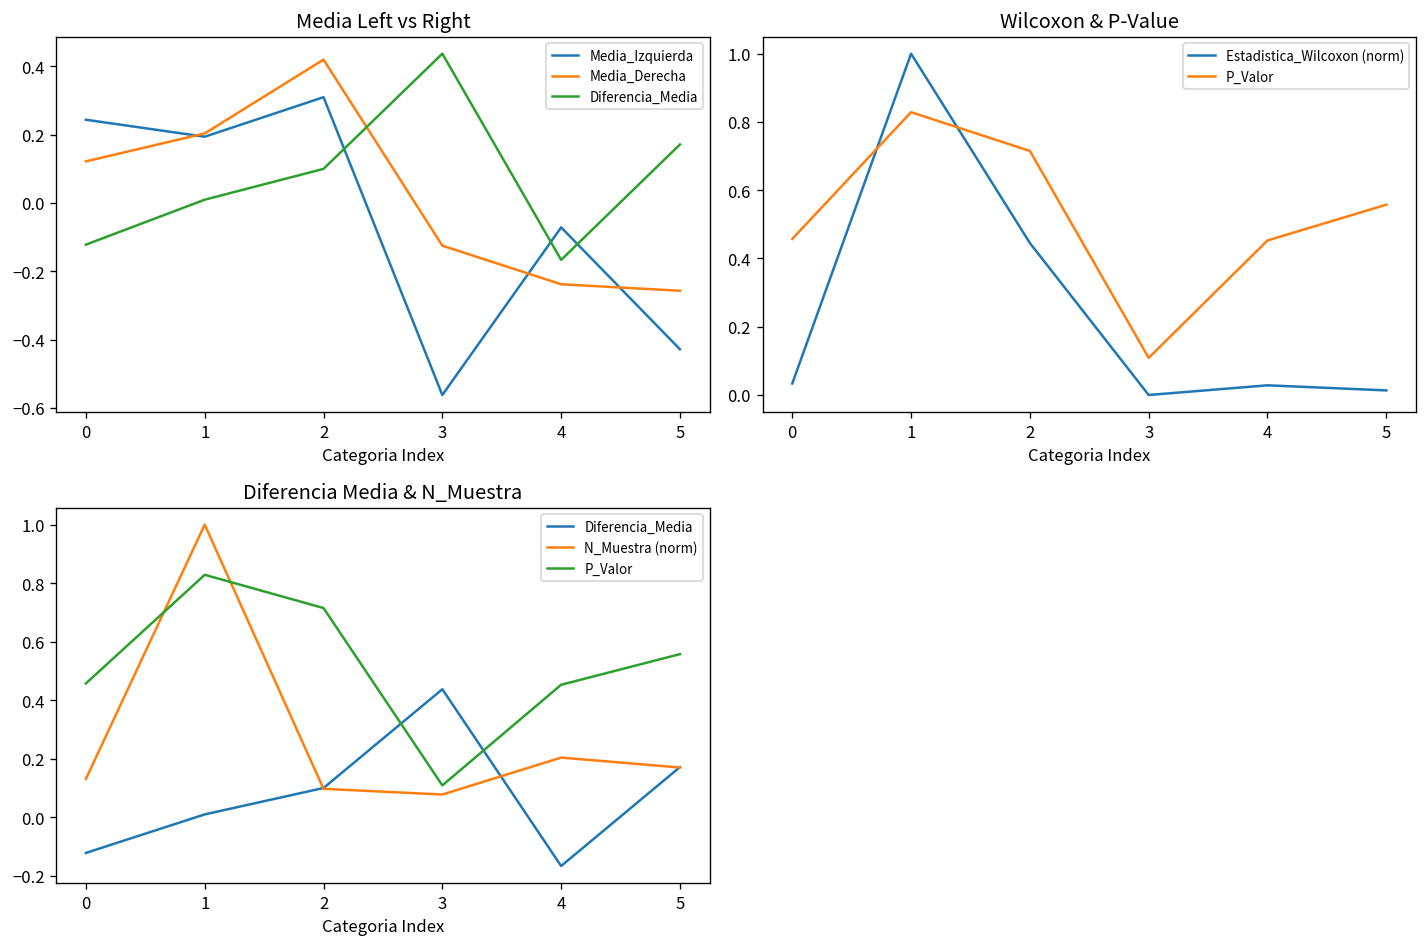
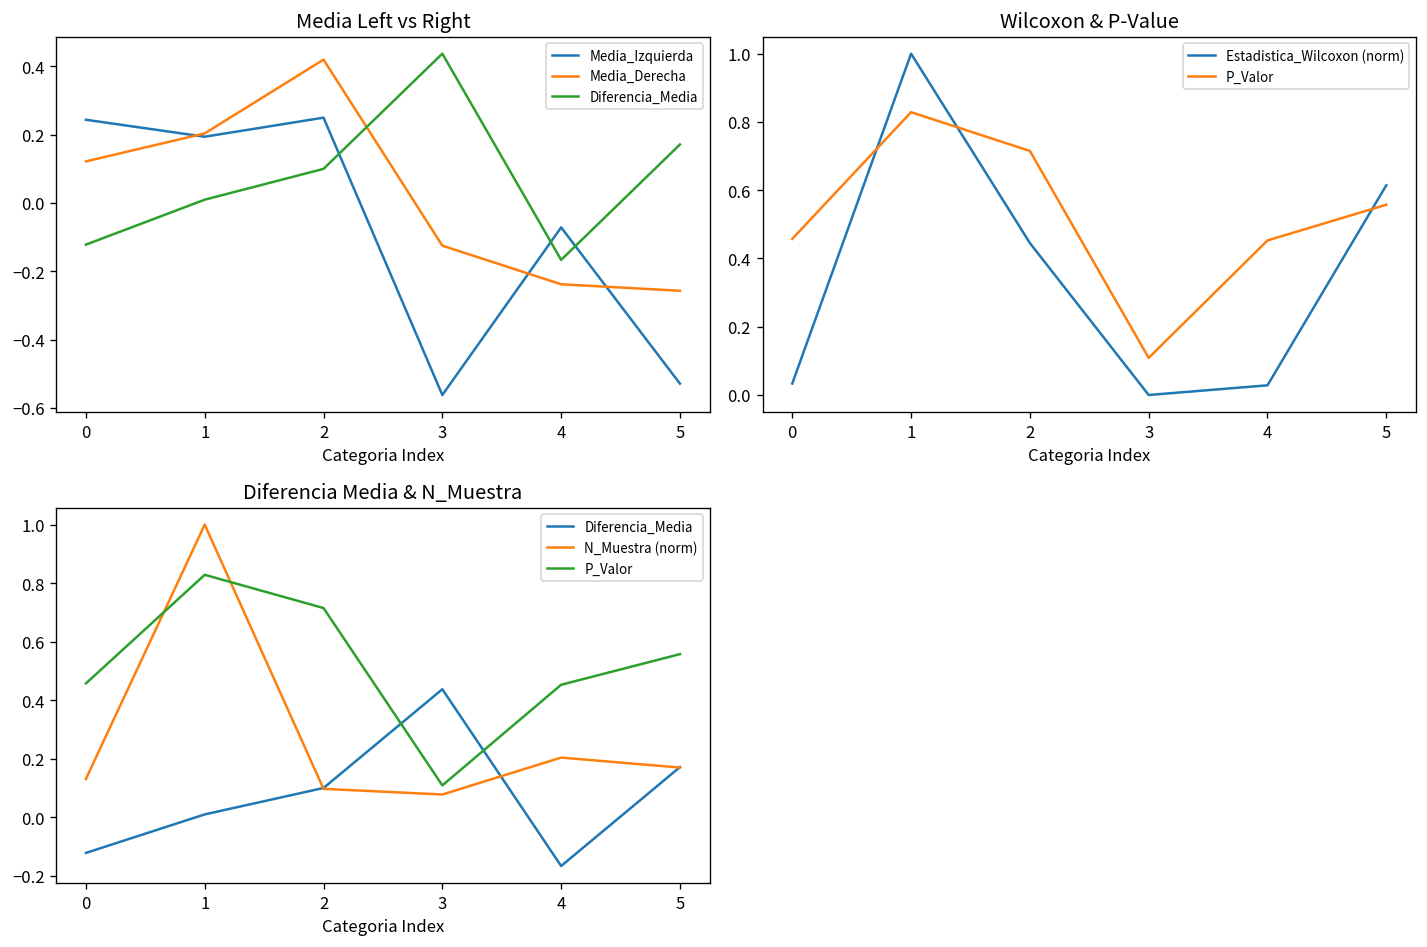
Media Left vs Right, Media_Izquierda, 2: 0.31 -> 0.25
Media Left vs Right, Media_Izquierda, 5: -0.43 -> -0.53
Wilcoxon & P-Value, Estadistica_Wilcoxon (norm), 5: 0.01 -> 0.61
